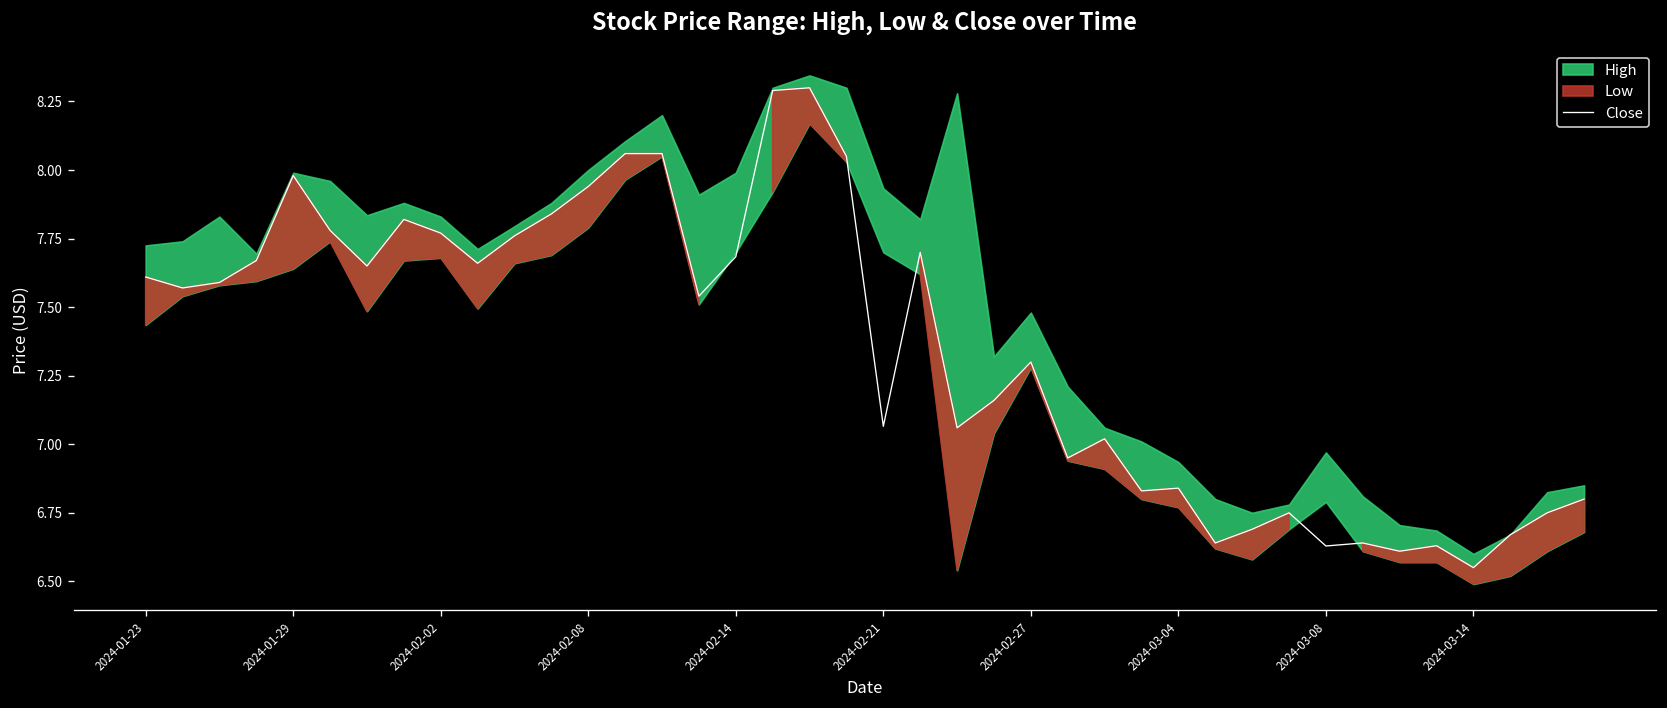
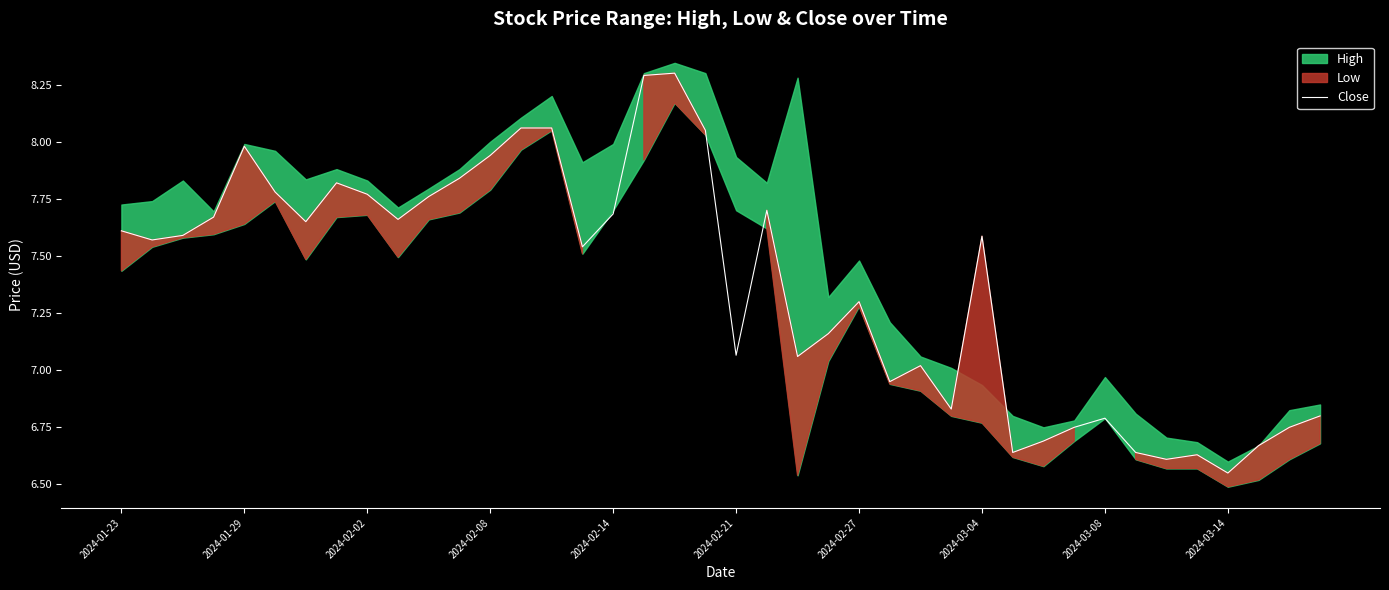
Close, 2024-03-04: 6.84 -> 7.59
Close, 2024-03-08: 6.63 -> 6.79
